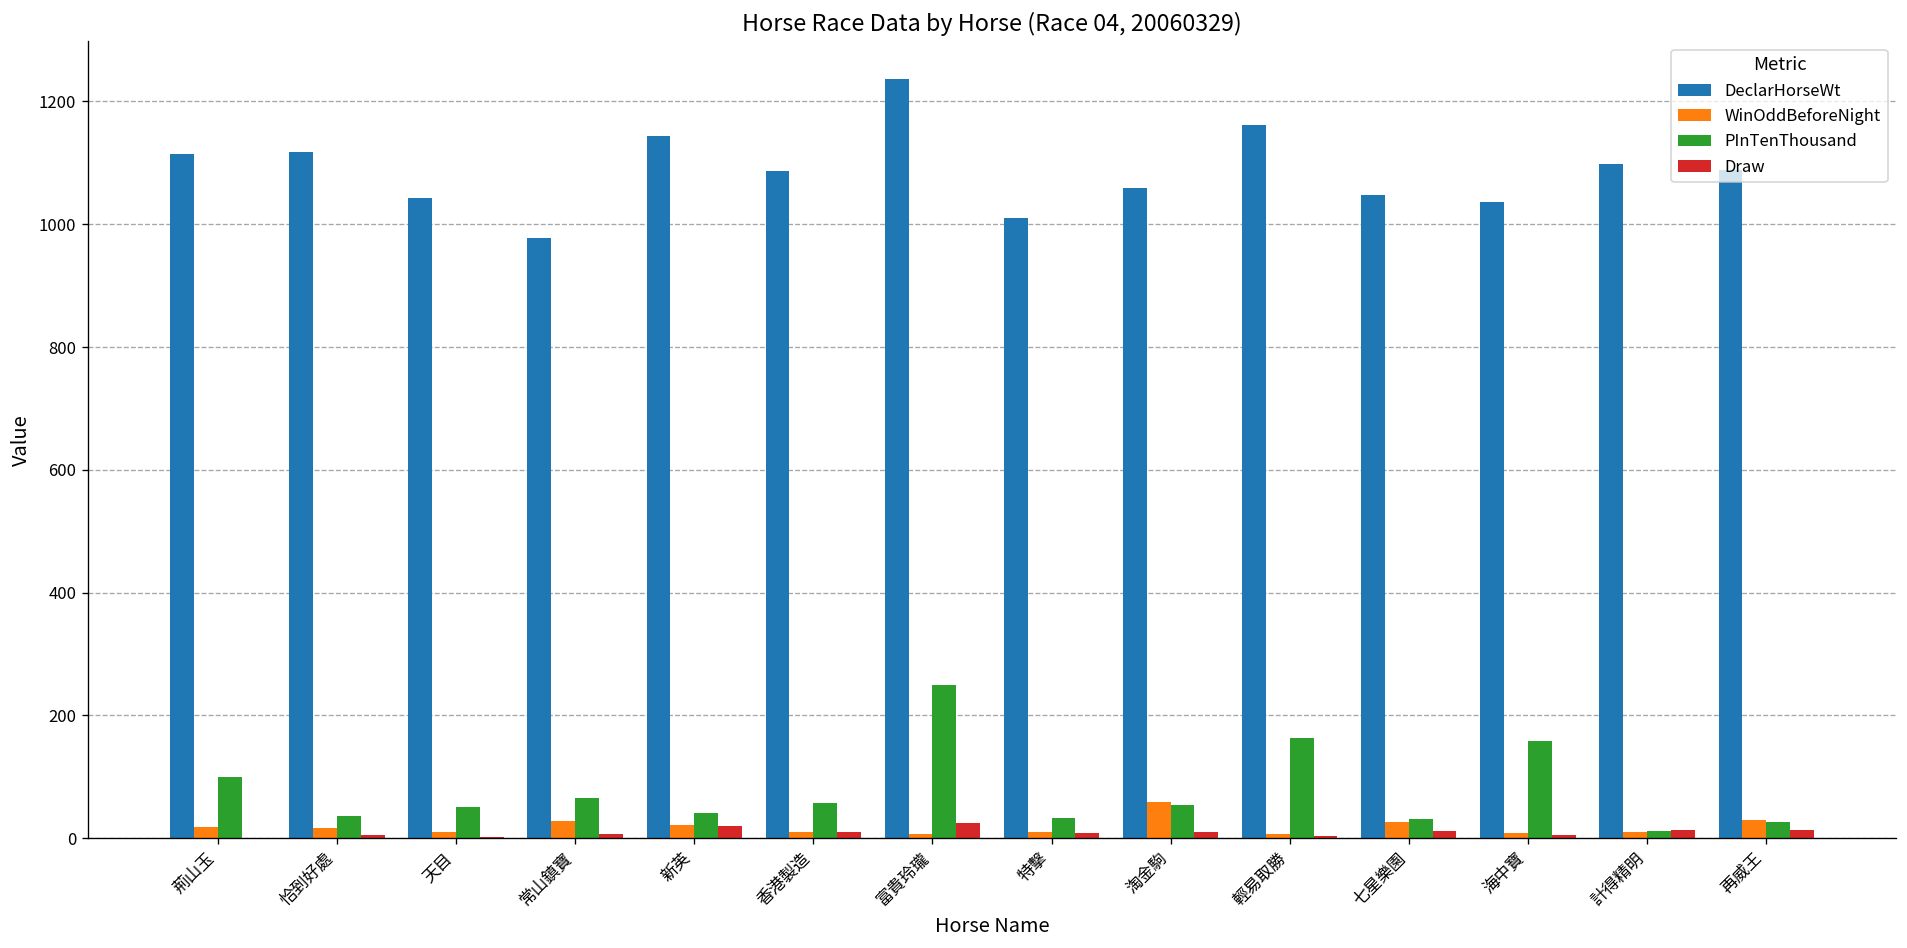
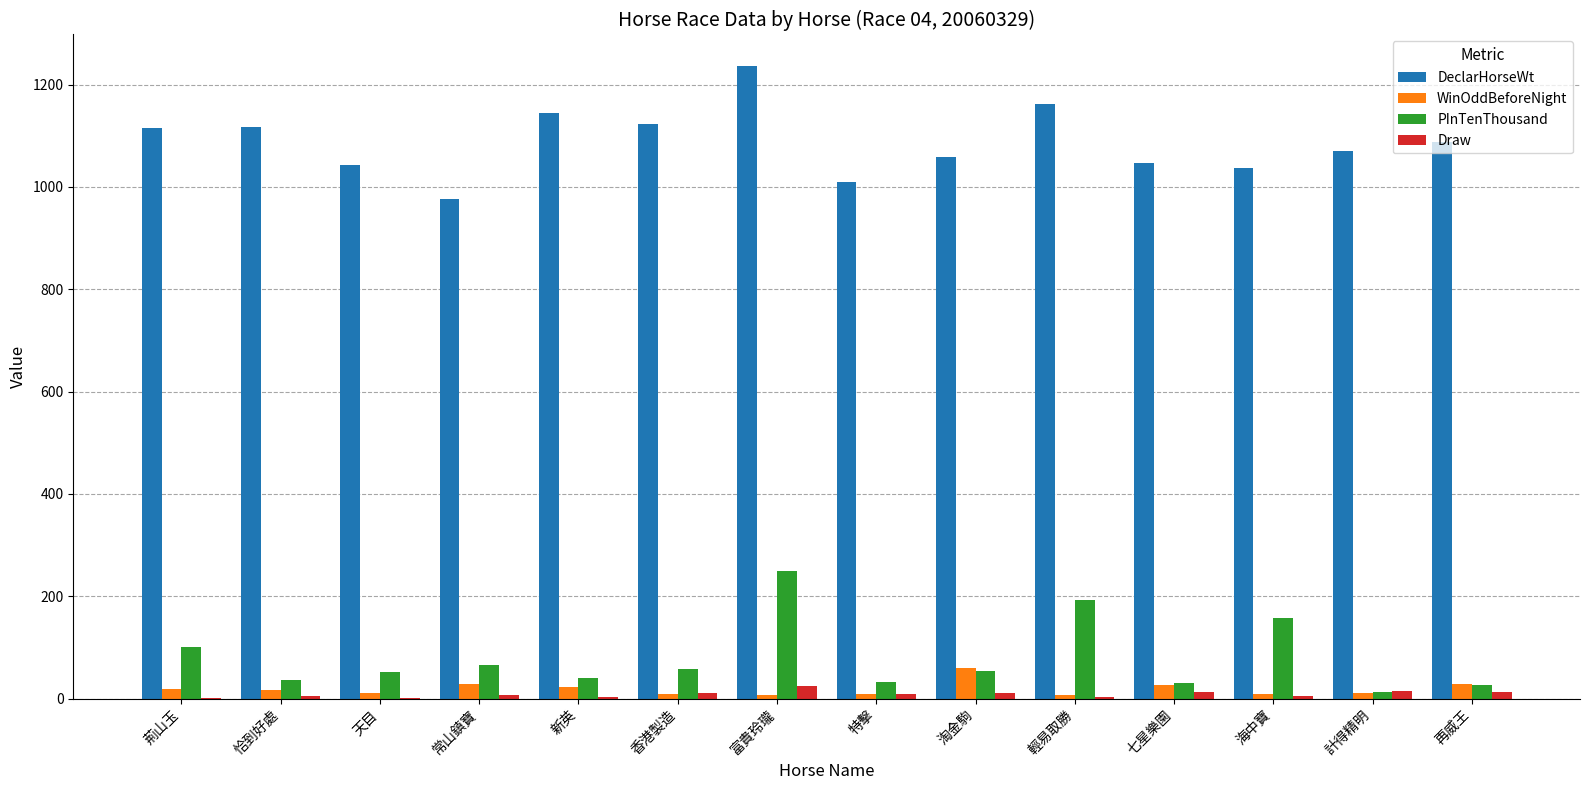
Draw, 新英: 20 -> 0
DeclarHorseWt, 香港製造: 1090 -> 1120
PInTenThousand, 輕易取勝: 160 -> 190
DeclarHorseWt, 計得精明: 1100 -> 1070
